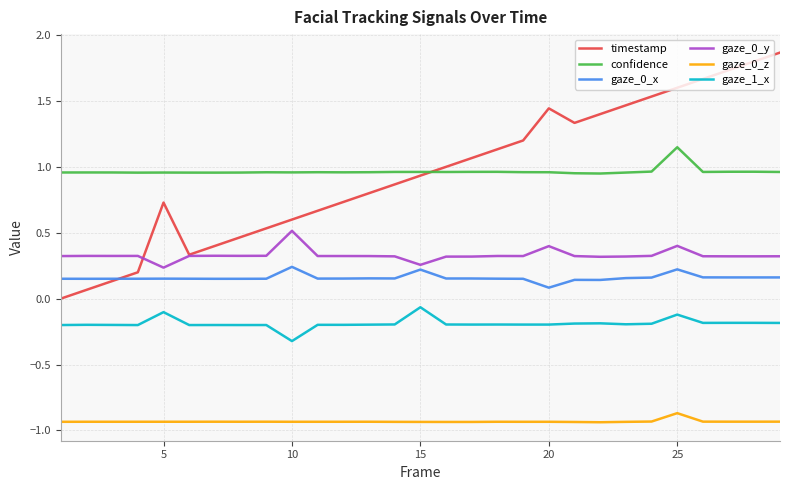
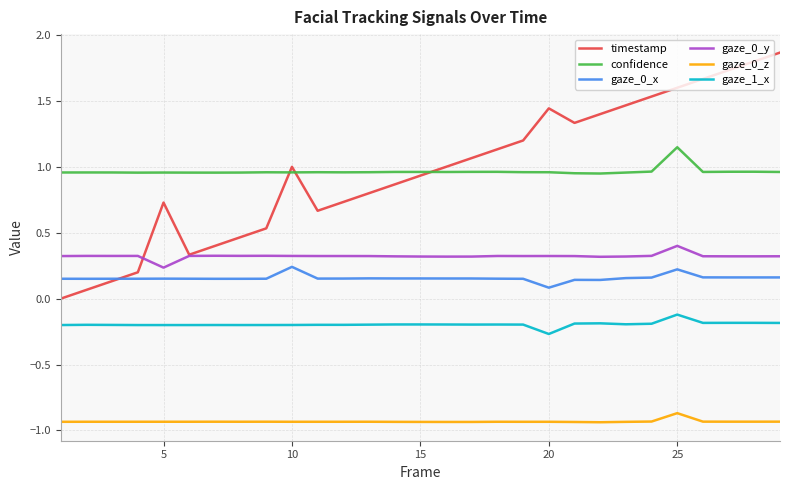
gaze_1_x, 5: -0.10 -> -0.20
timestamp, 10: 0.6 -> 1.0
gaze_0_y, 10: 0.51 -> 0.32
gaze_1_x, 10: -0.32 -> -0.20
gaze_0_x, 15: 0.22 -> 0.15
gaze_0_y, 15: 0.26 -> 0.32
gaze_1_x, 15: -0.07 -> -0.20
gaze_0_y, 20: 0.40 -> 0.32
gaze_1_x, 20: -0.20 -> -0.27
